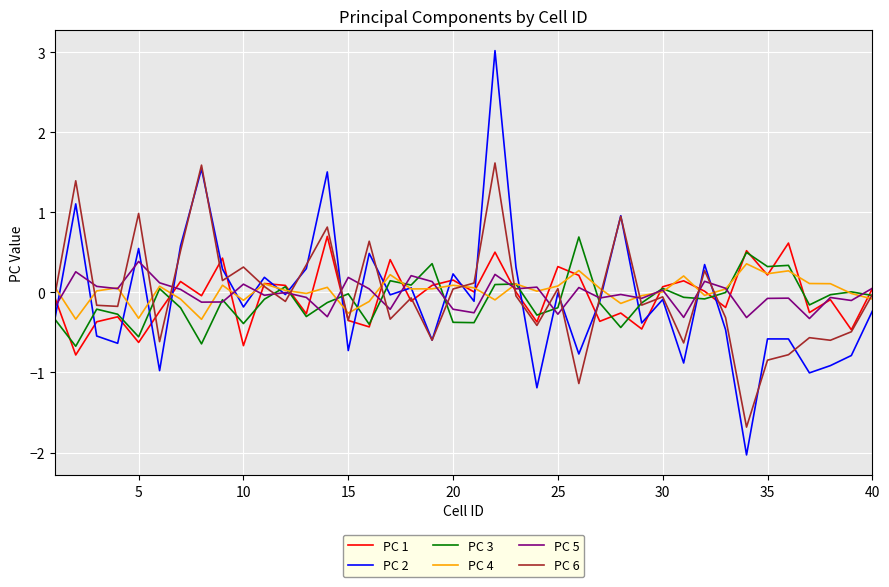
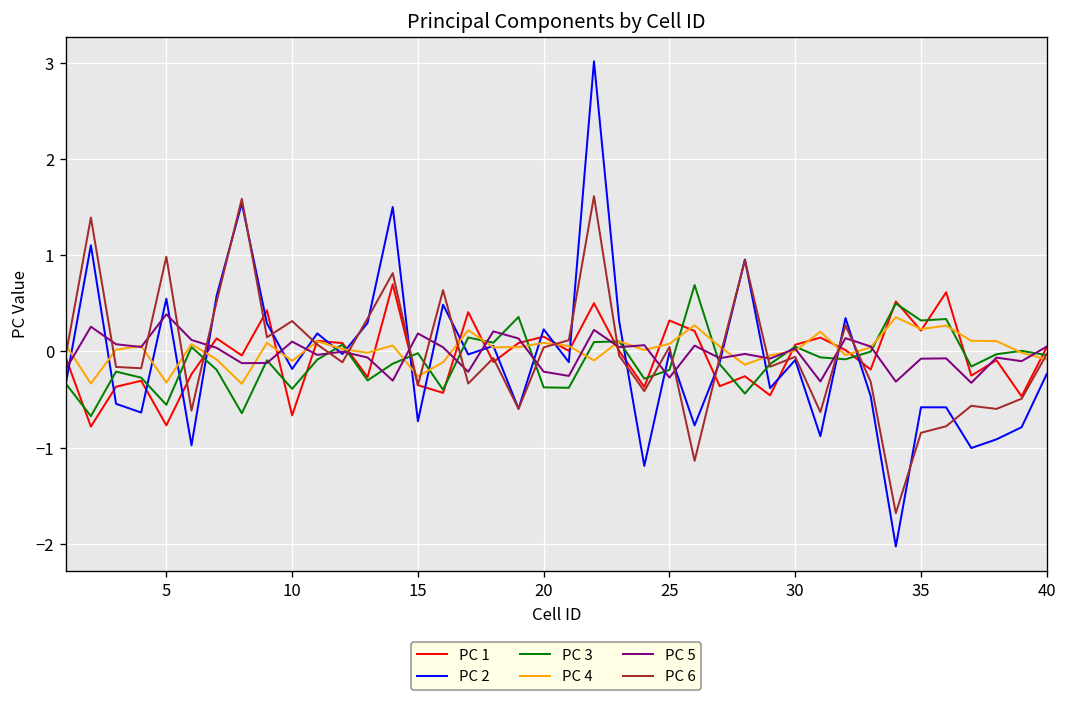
PC 1, 5: -0.6 -> -0.8
